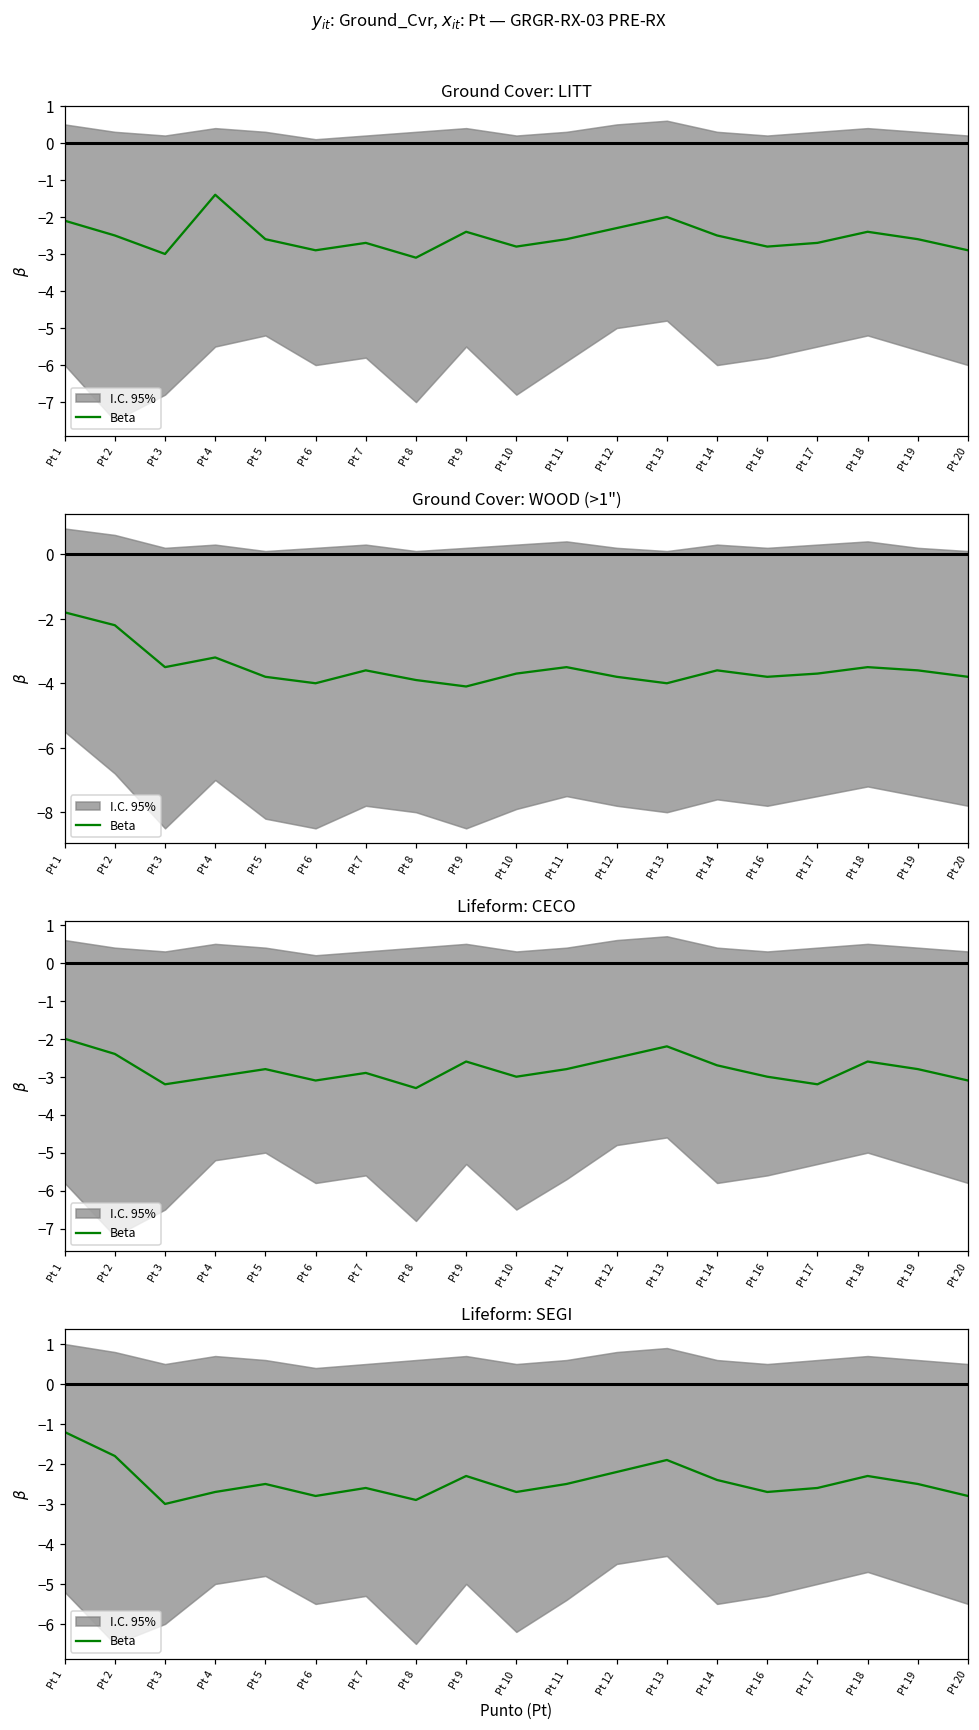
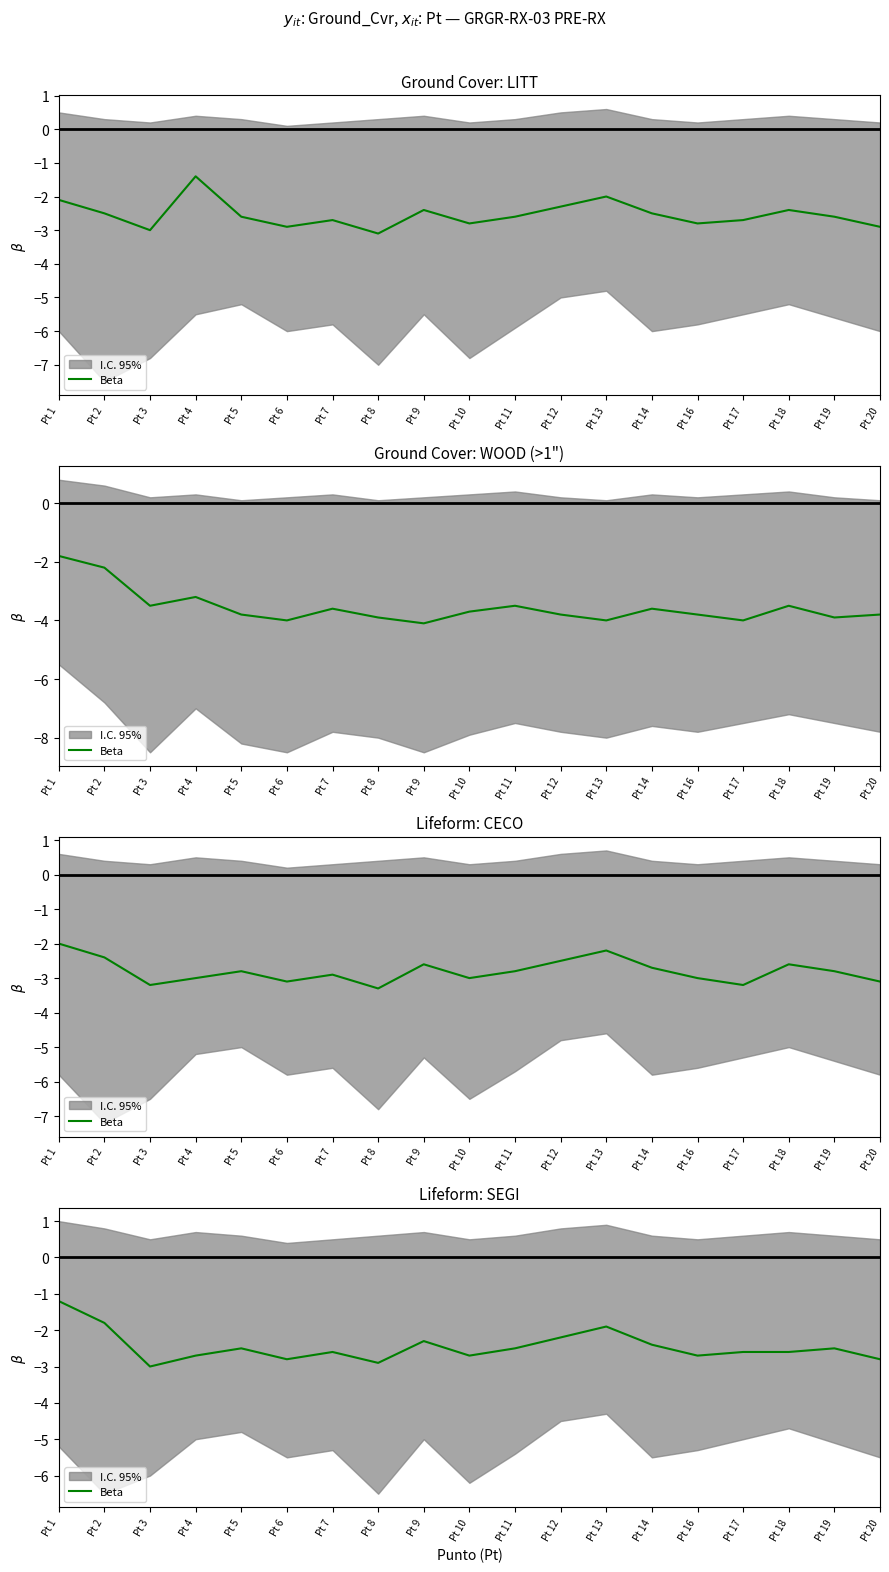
Ground Cover: WOOD (>1"), Beta, Pt 17: -3.7 -> -4.0
Ground Cover: WOOD (>1"), Beta, Pt 19: -3.6 -> -3.9
Lifeform: SEGI, Beta, Pt 18: -2.3 -> -2.6
